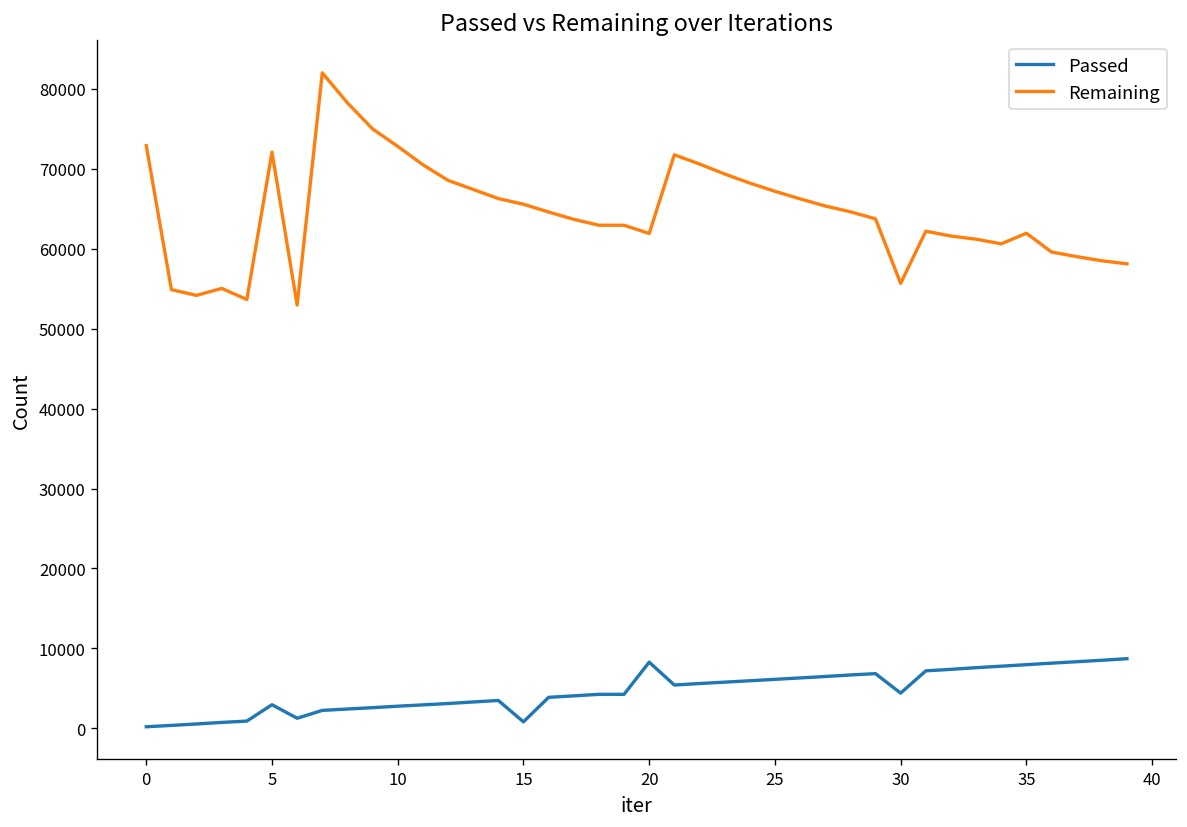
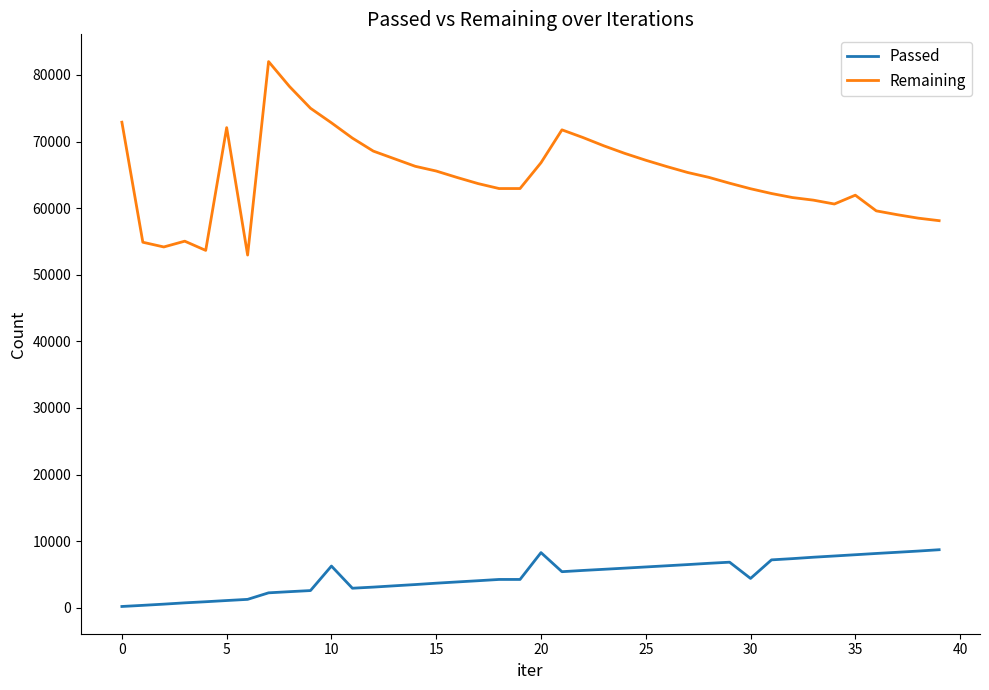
Passed, 5: 3000 -> 1000
Passed, 10: 3000 -> 6000
Passed, 15: 1000 -> 4000
Remaining, 20: 62000 -> 67000
Remaining, 30: 56000 -> 63000
